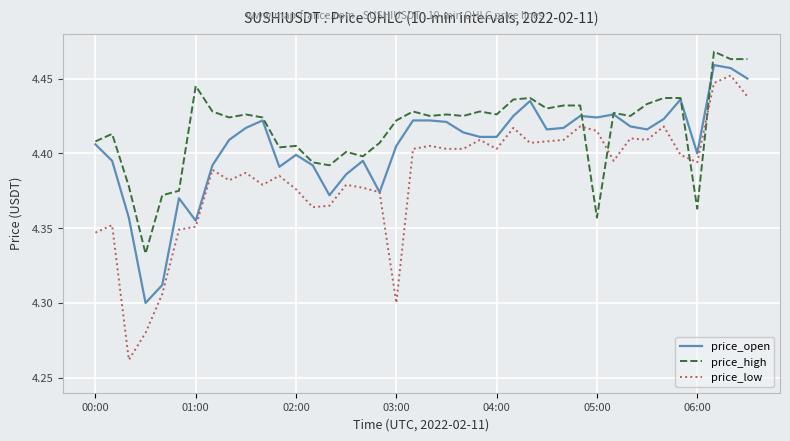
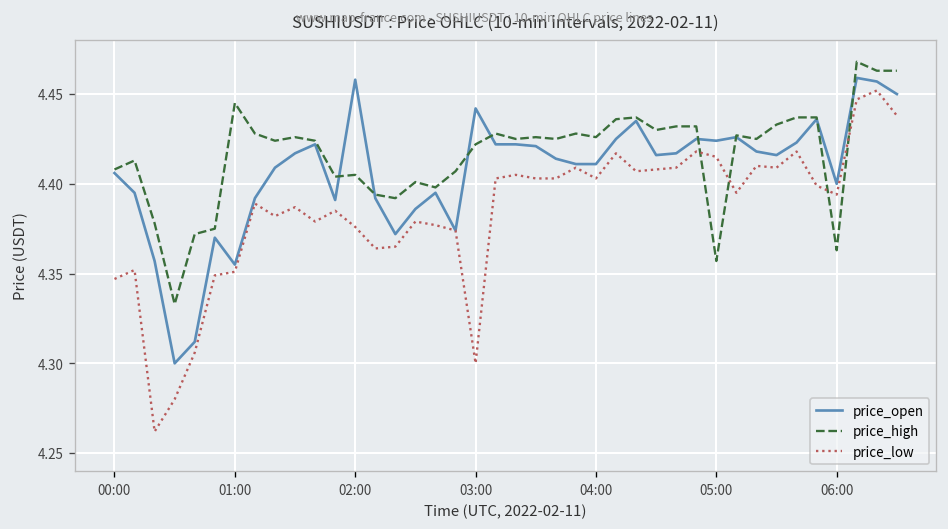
price_open, 02:00: 4.399 -> 4.458
price_open, 03:00: 4.405 -> 4.442
